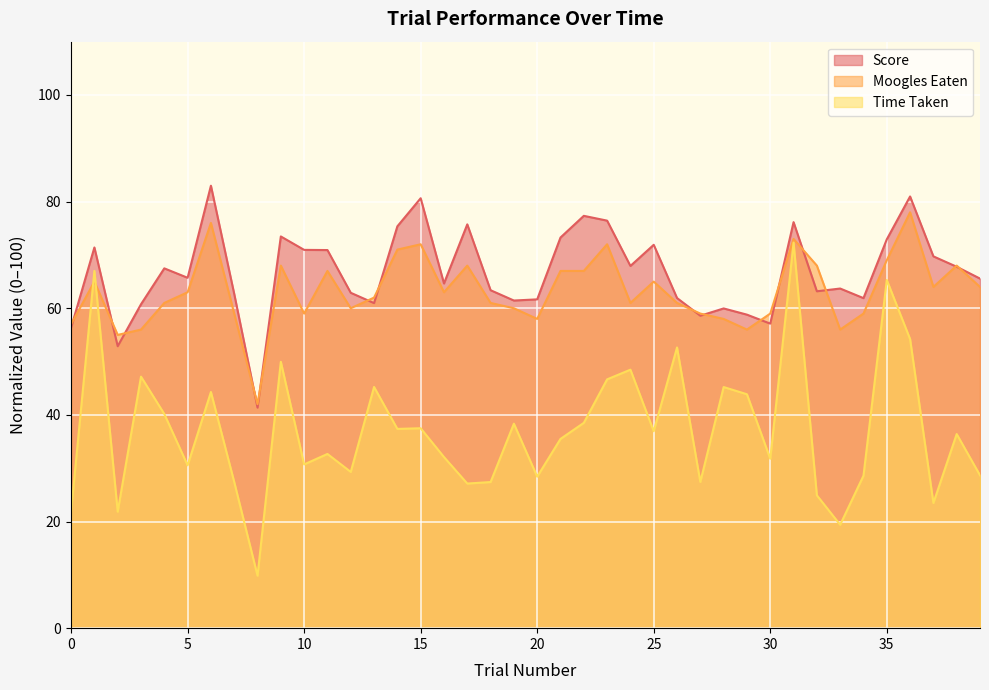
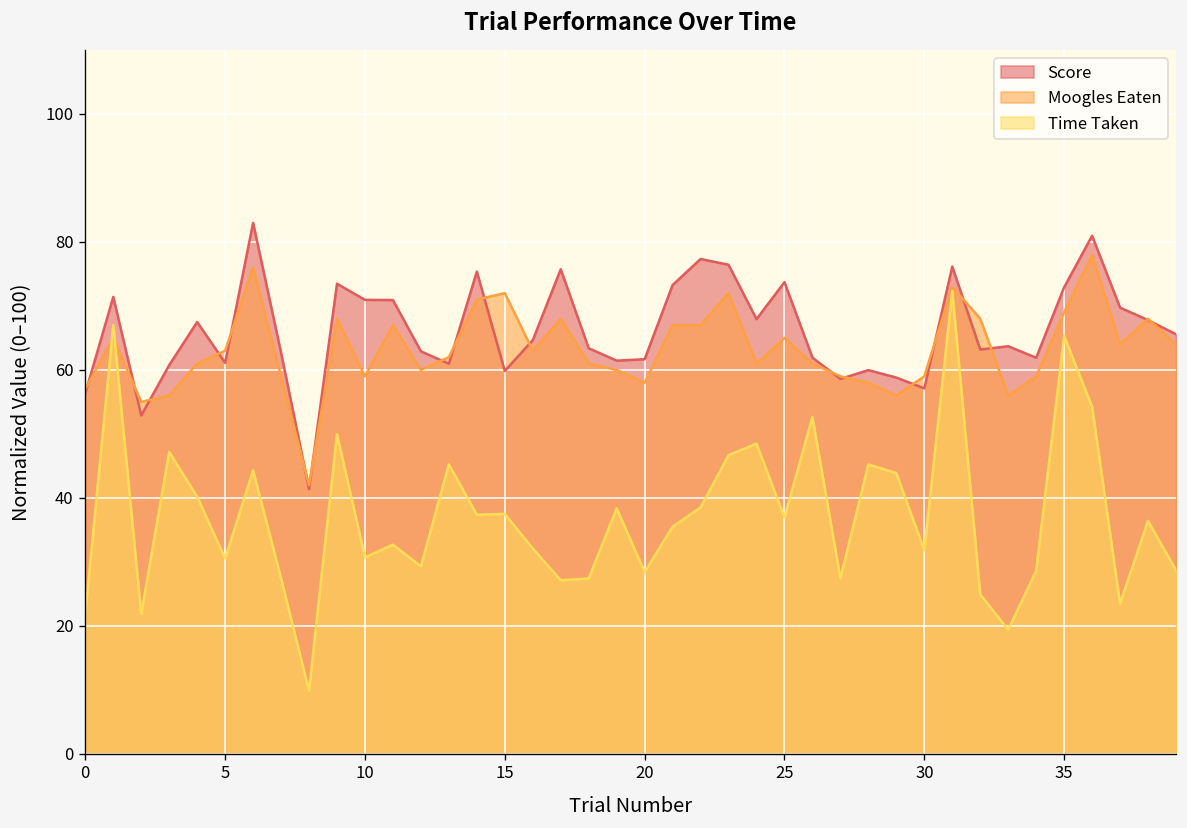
Score, 5: 66 -> 61
Score, 15: 81 -> 60
Score, 25: 72 -> 74
